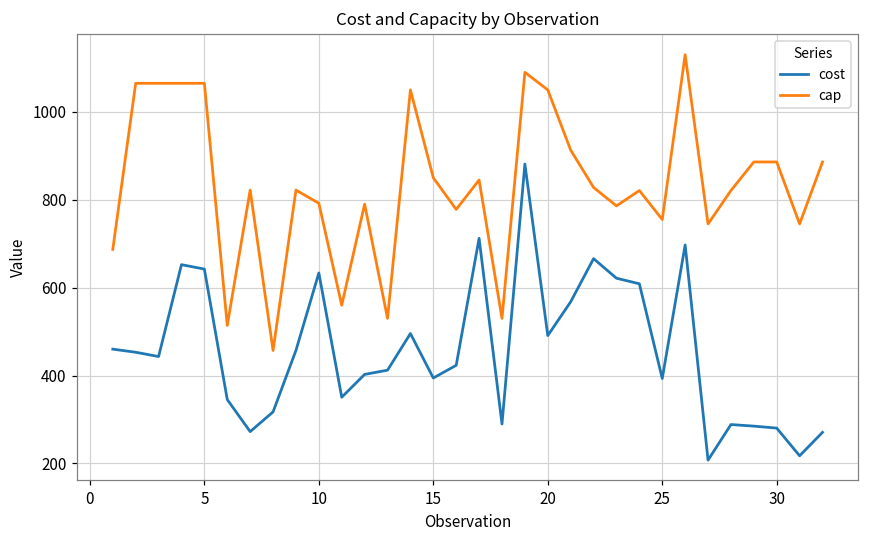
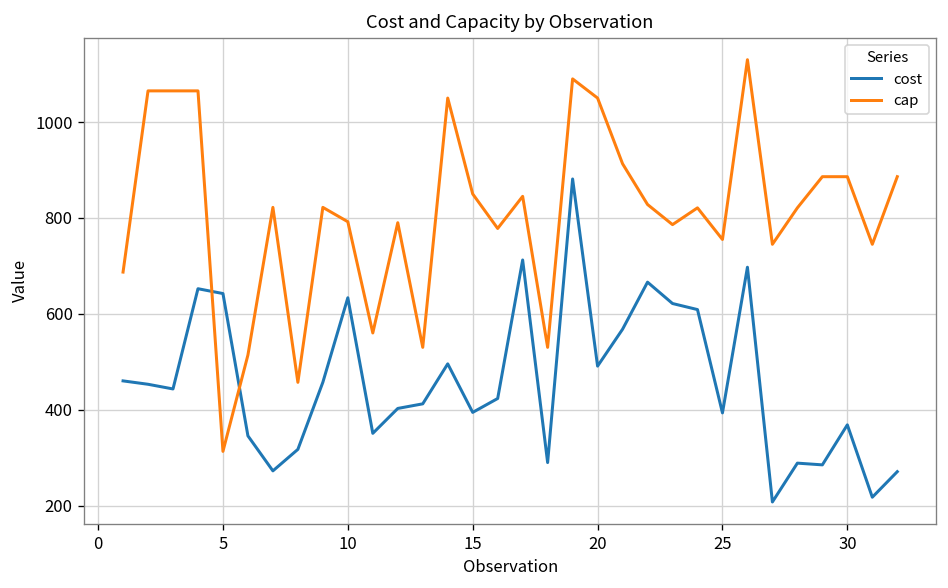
cap, 5: 1070 -> 310
cost, 30: 280 -> 370
